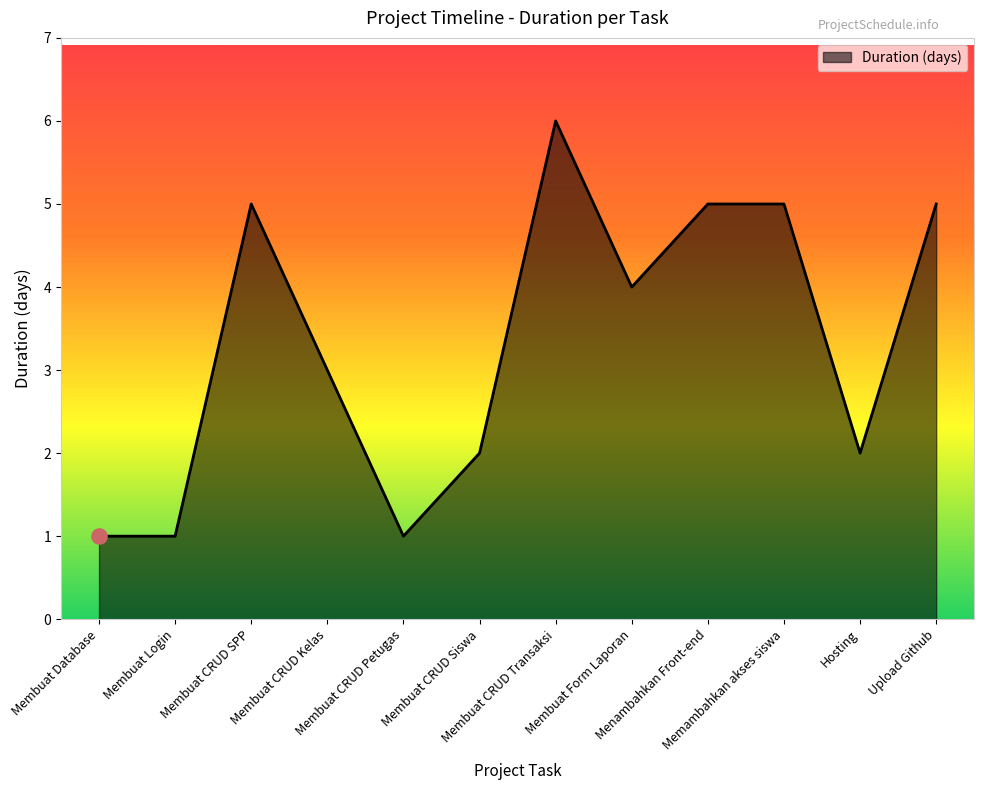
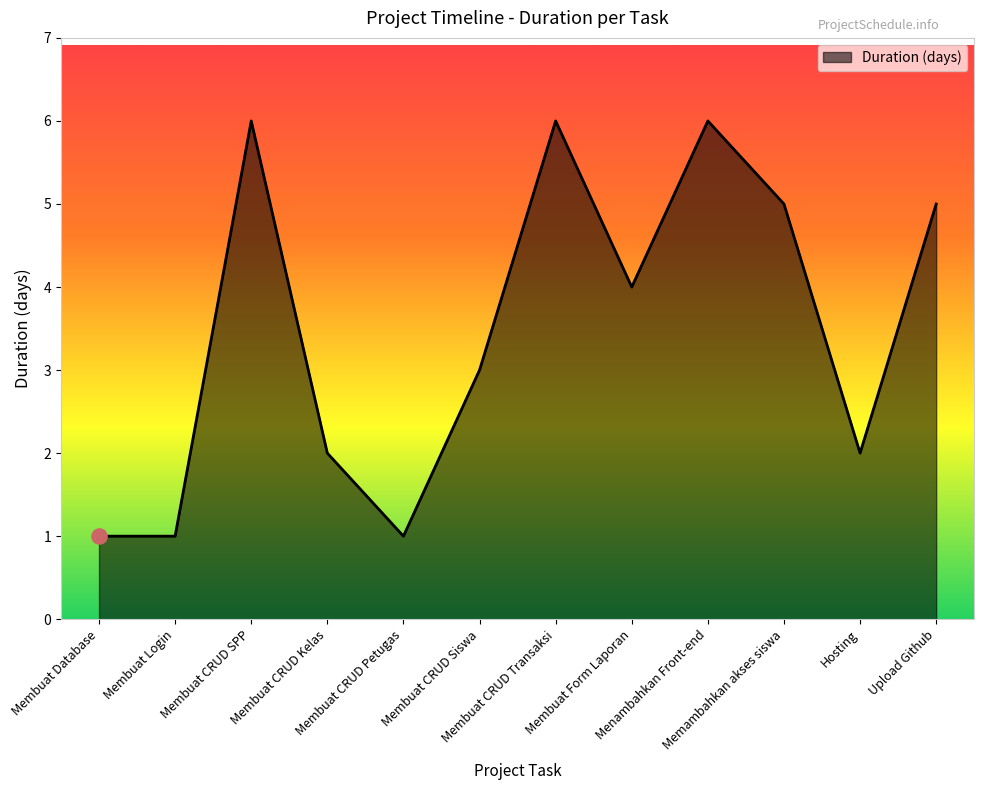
Duration (days), Membuat CRUD SPP: 5 -> 6
Duration (days), Membuat CRUD Kelas: 3 -> 2
Duration (days), Membuat CRUD Siswa: 2 -> 3
Duration (days), Menambahkan Front-end: 5 -> 6
